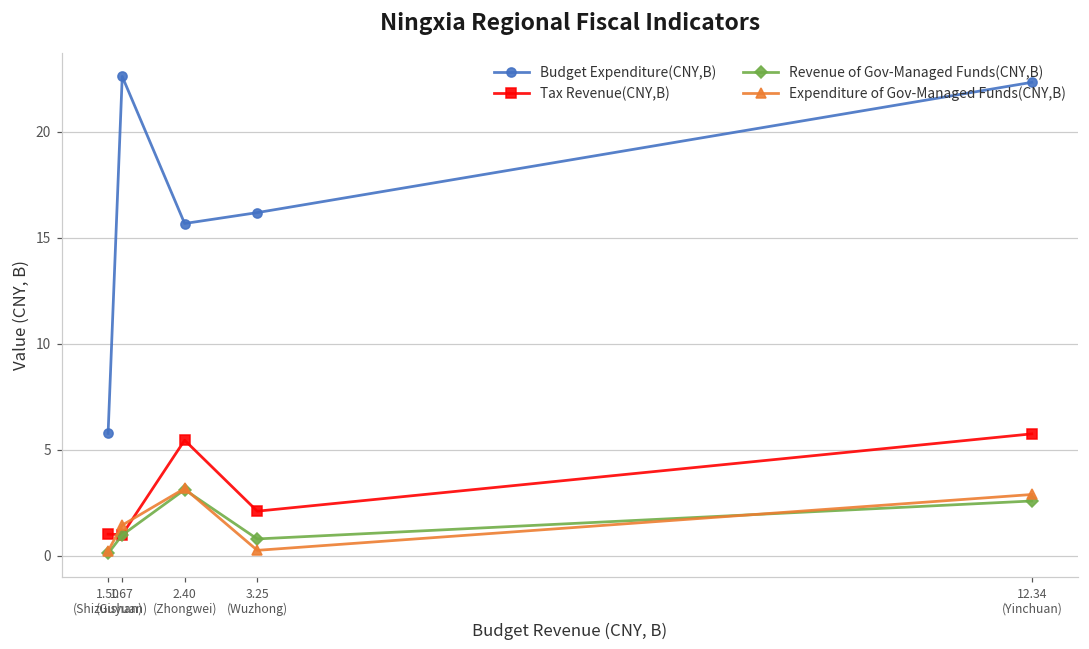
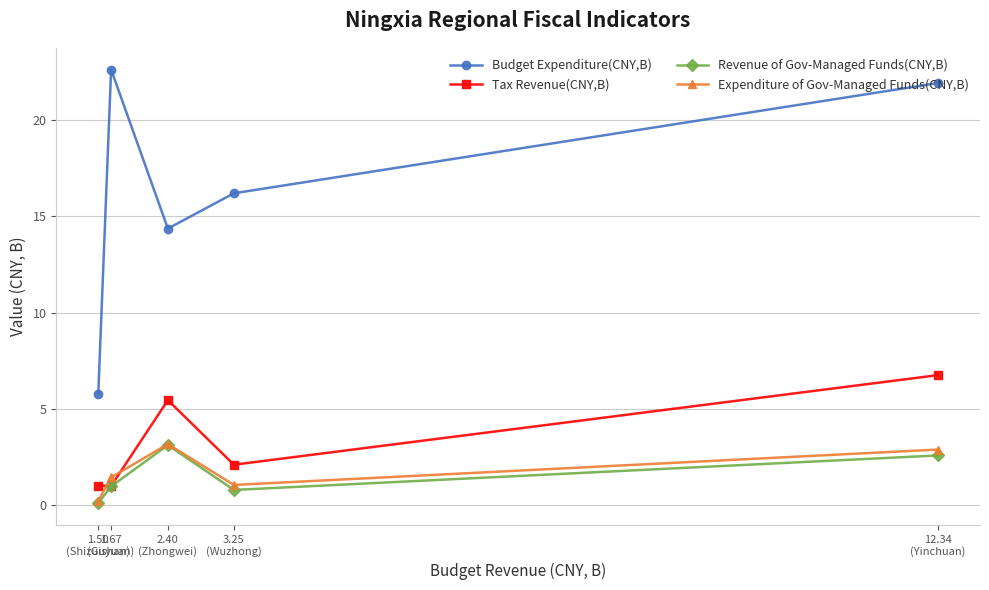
Budget Expenditure(CNY,B), 2.40 (Zhongwei): 15.7 -> 14.4
Expenditure of Gov-Managed Funds(CNY,B), 3.25 (Wuzhong): 0.3 -> 1.1
Budget Expenditure(CNY,B), 12.34 (Yinchuan): 22.3 -> 21.9
Tax Revenue(CNY,B), 12.34 (Yinchuan): 5.8 -> 6.8
